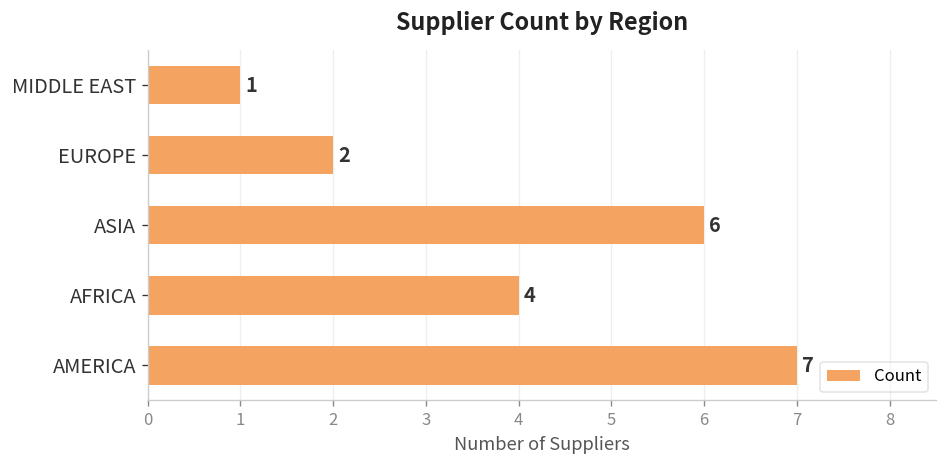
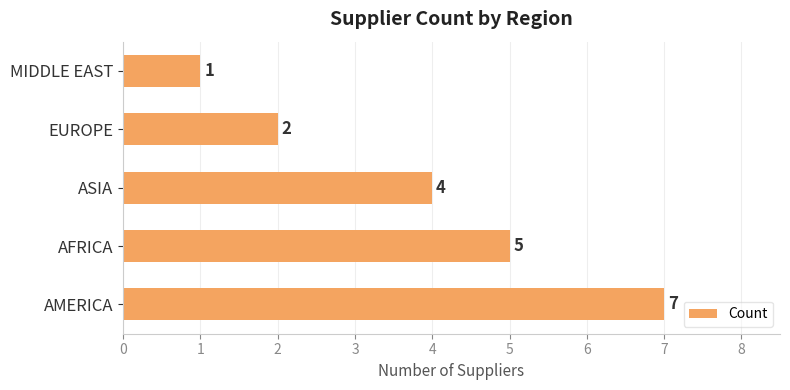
ASIA: 6 -> 4
AFRICA: 4 -> 5
